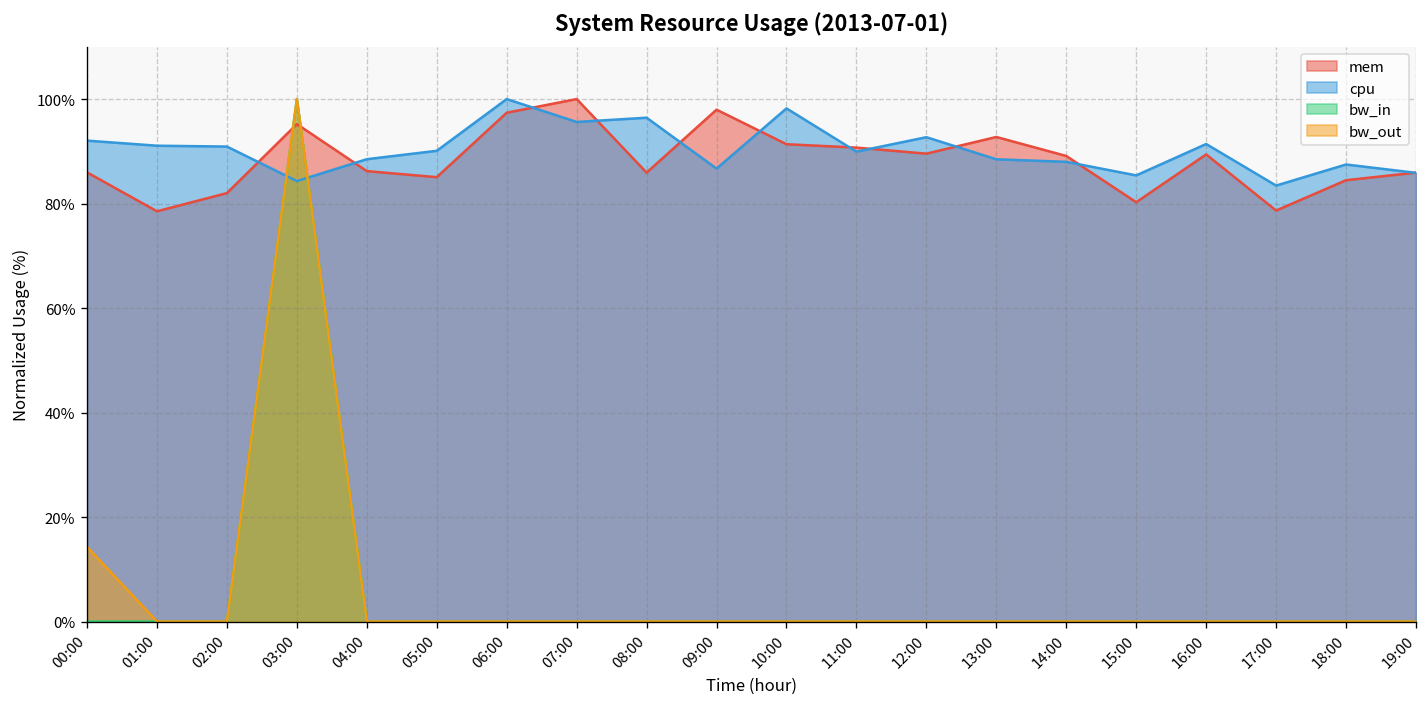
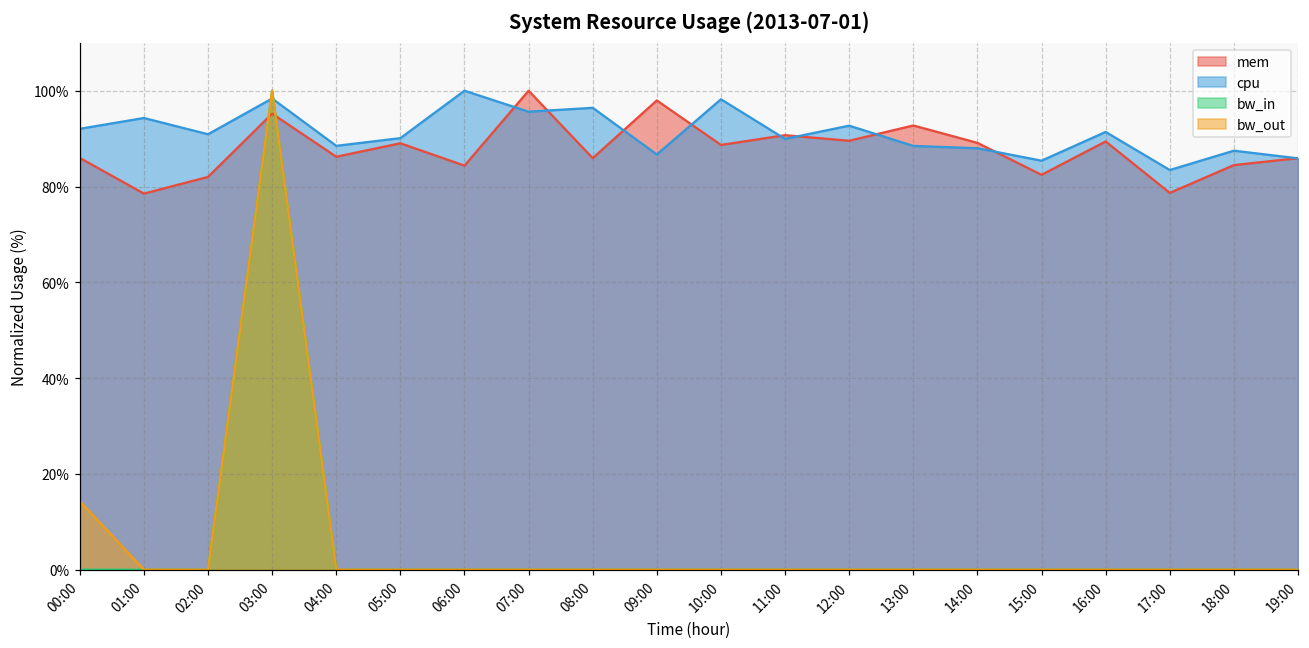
cpu, 01:00: 91% -> 94%
cpu, 03:00: 84% -> 98%
mem, 05:00: 85% -> 89%
mem, 06:00: 97% -> 84%
mem, 10:00: 91% -> 89%
mem, 15:00: 80% -> 82%
